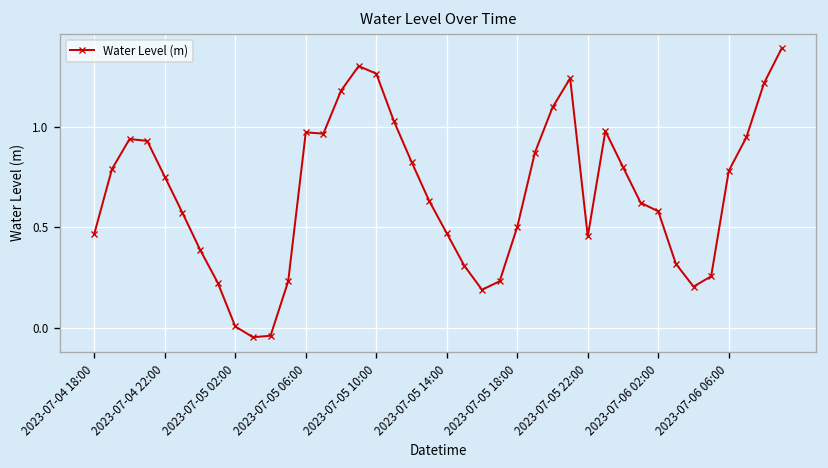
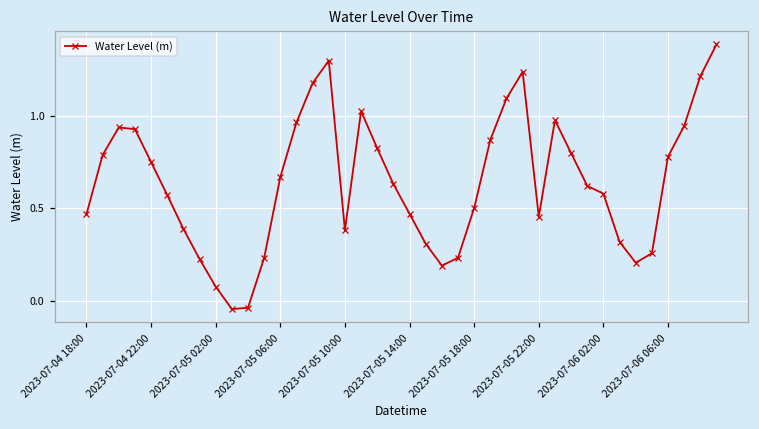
2023-07-05 02:00: 0.01 -> 0.08
2023-07-05 06:00: 0.97 -> 0.67
2023-07-05 10:00: 1.26 -> 0.38
